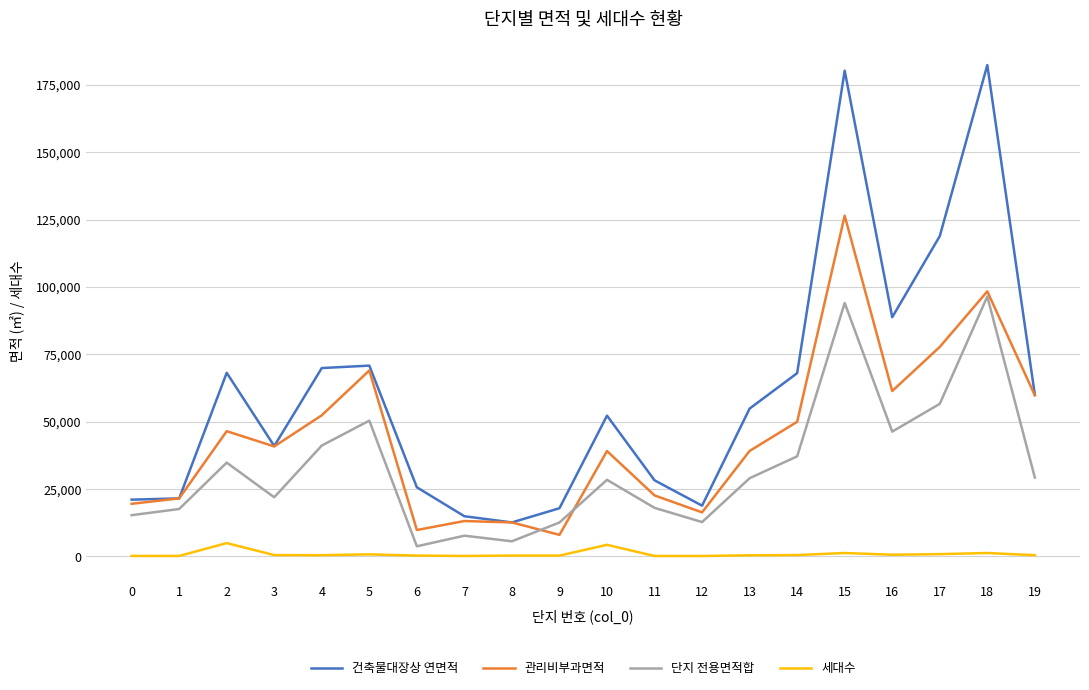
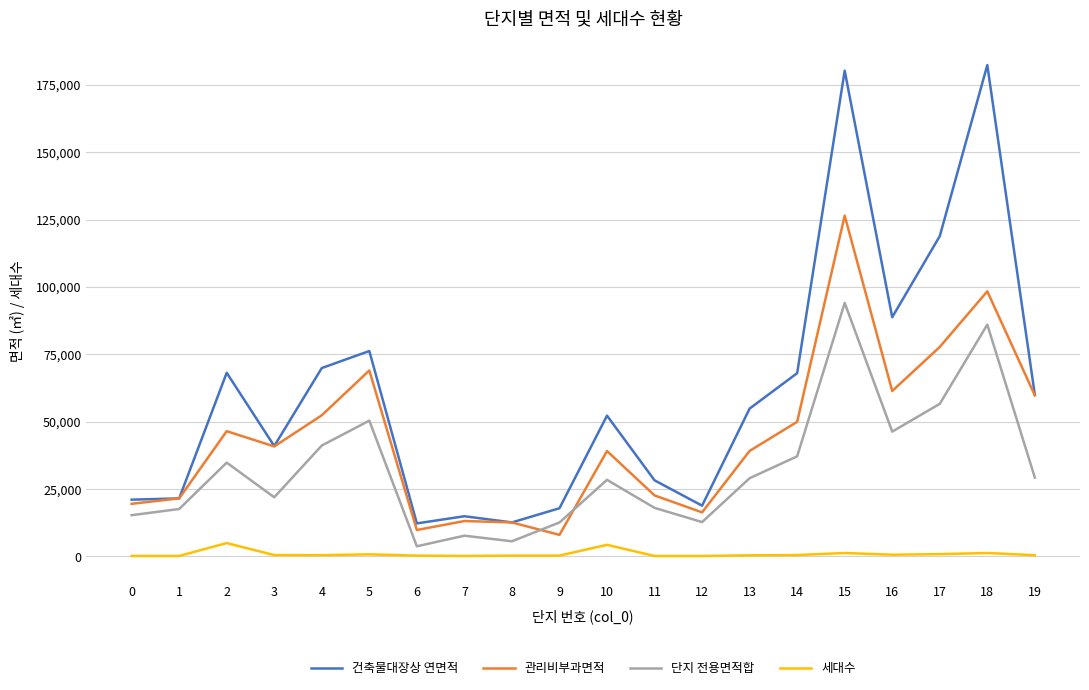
건축물대장상 연면적, 5: 71,000 -> 76,000
건축물대장상 연면적, 6: 26,000 -> 12,000
단지 전용면적합, 18: 96,000 -> 86,000
